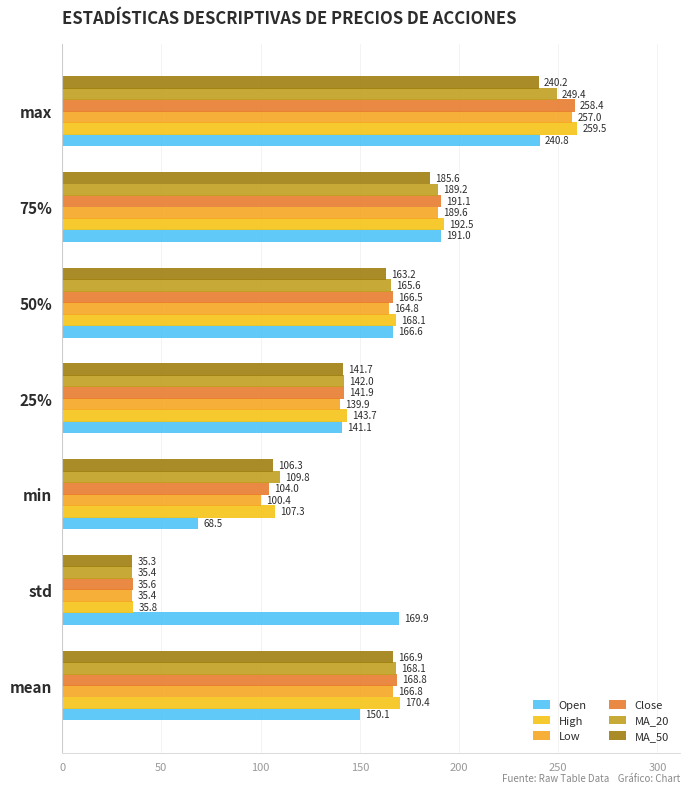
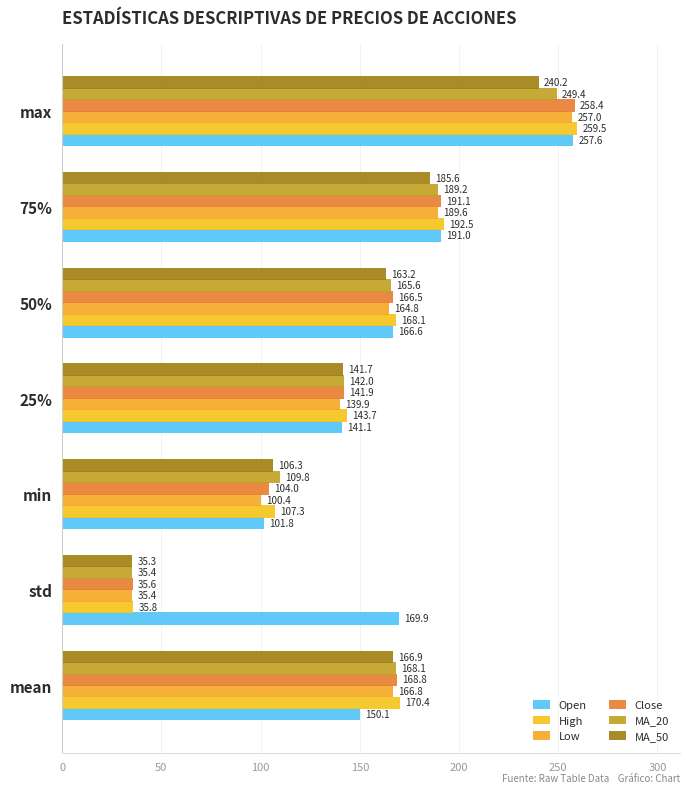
Open, max: 240.8 -> 257.6
Open, min: 68.5 -> 101.8
